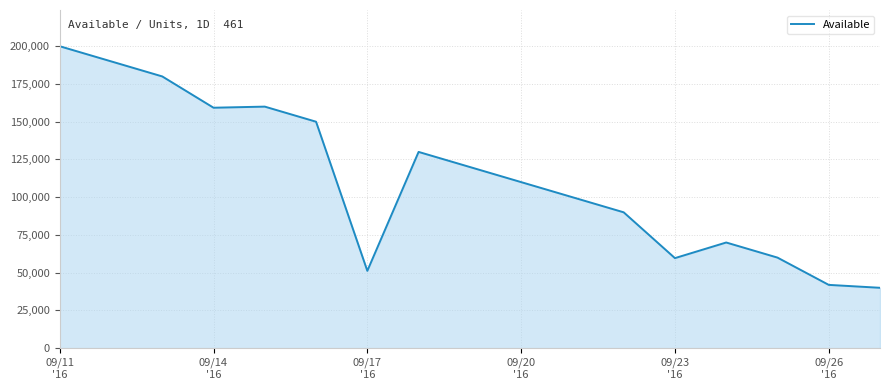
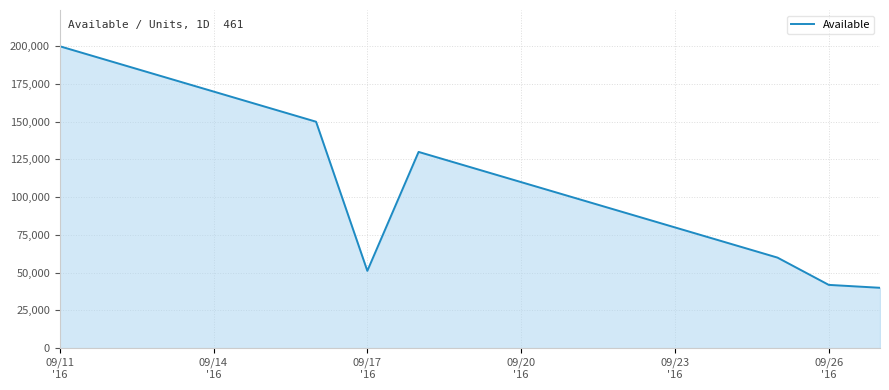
09/14 '16: 159,000 -> 170,000
09/23 '16: 60,000 -> 80,000
